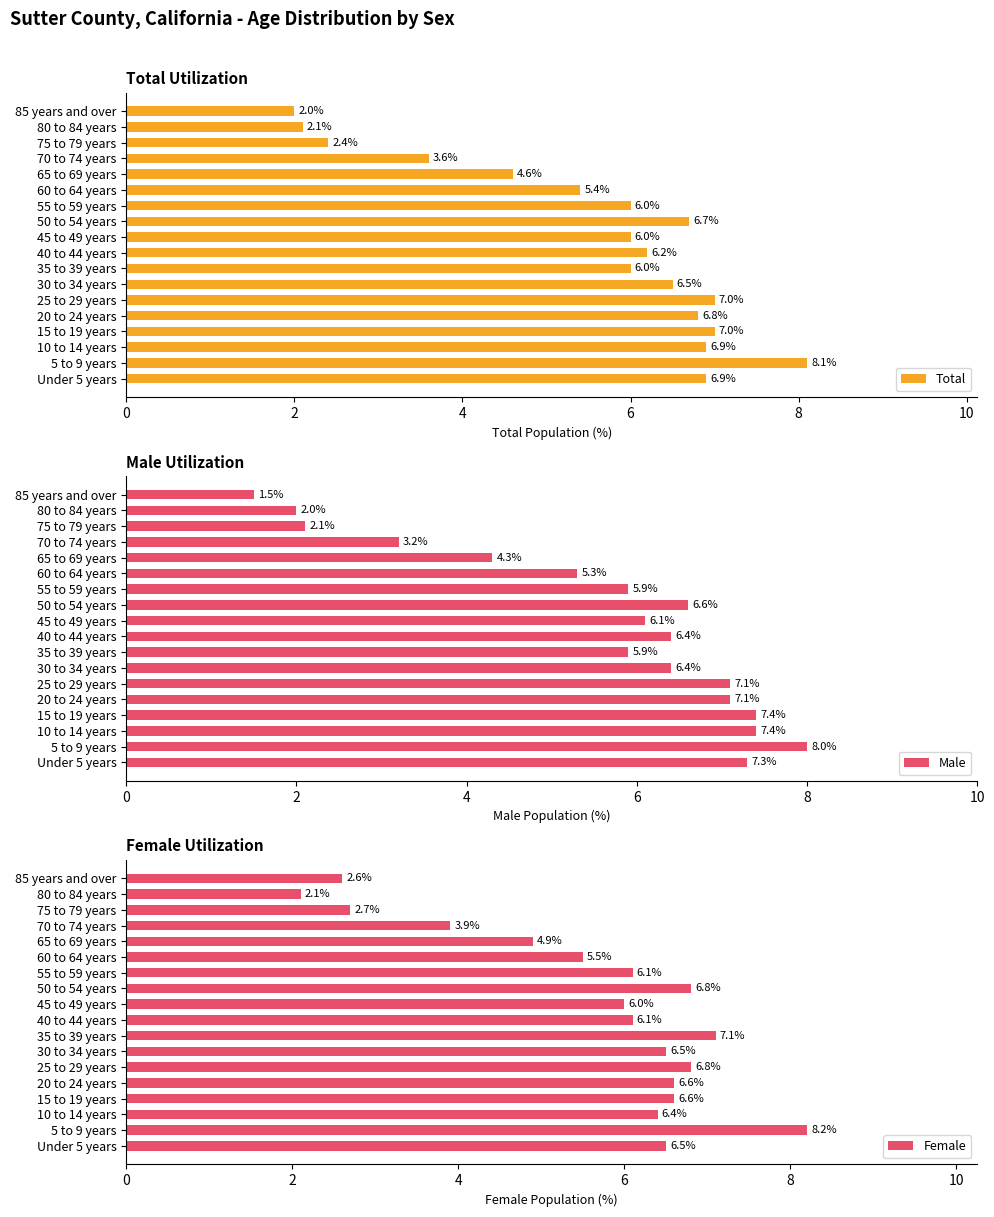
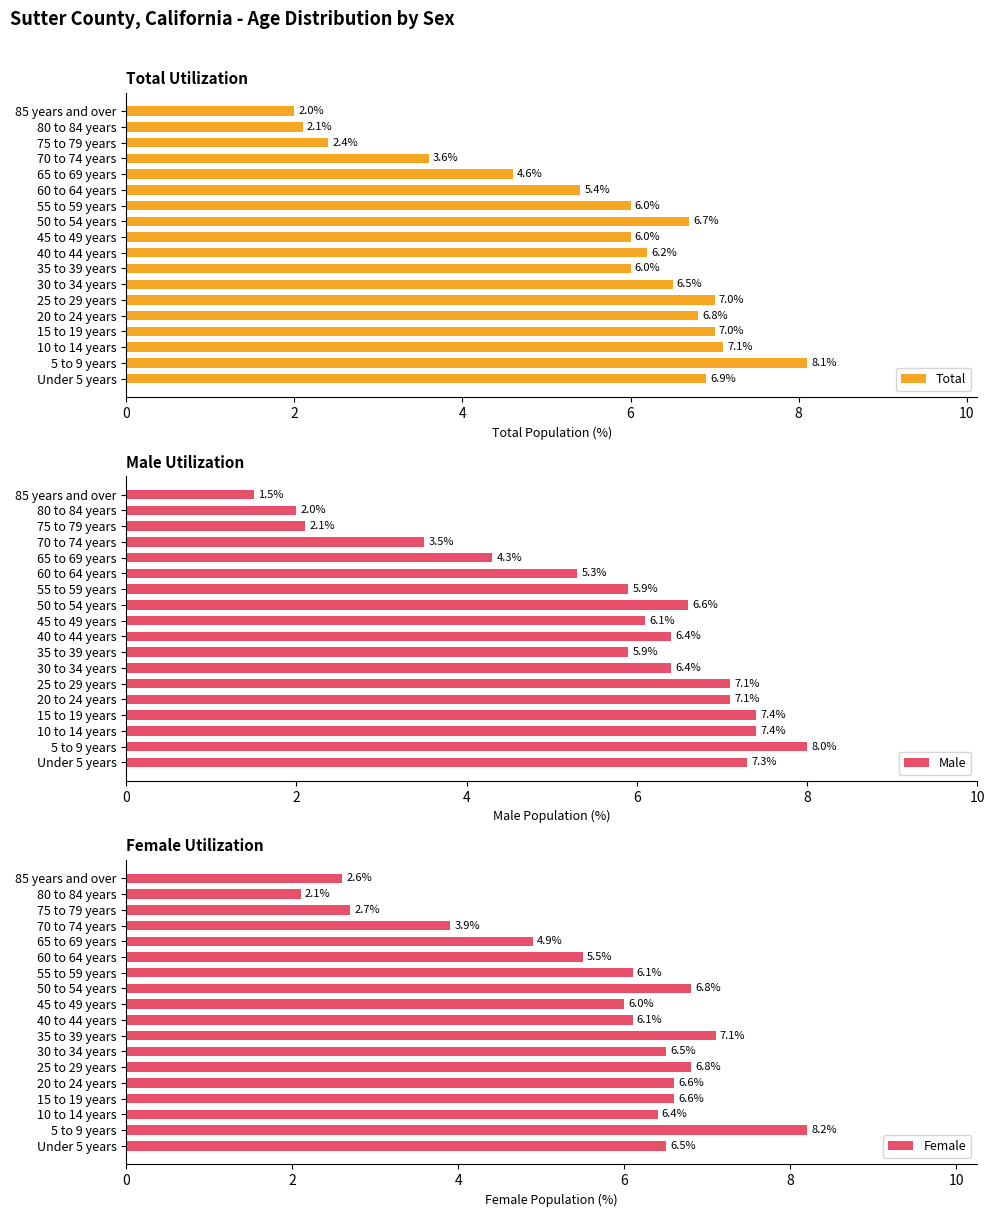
Total Utilization, 10 to 14 years: 6.9% -> 7.1%
Male Utilization, 70 to 74 years: 3.2% -> 3.5%
